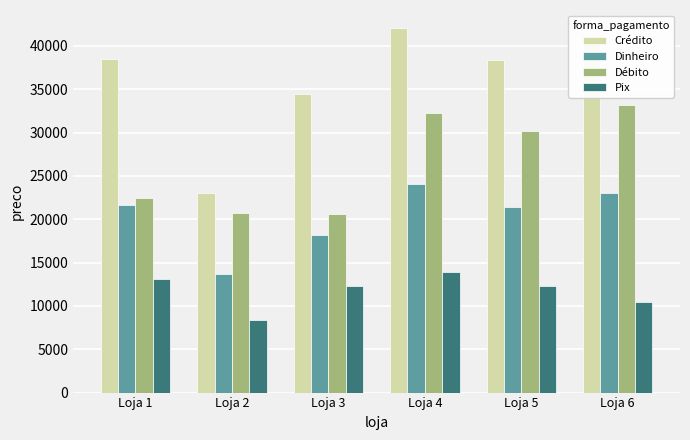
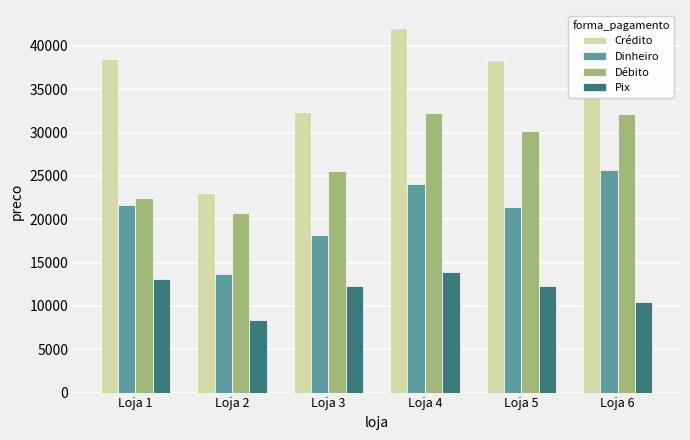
Crédito, Loja 3: 34000 -> 32000
Débito, Loja 3: 21000 -> 26000
Dinheiro, Loja 6: 23000 -> 26000
Débito, Loja 6: 33000 -> 32000
